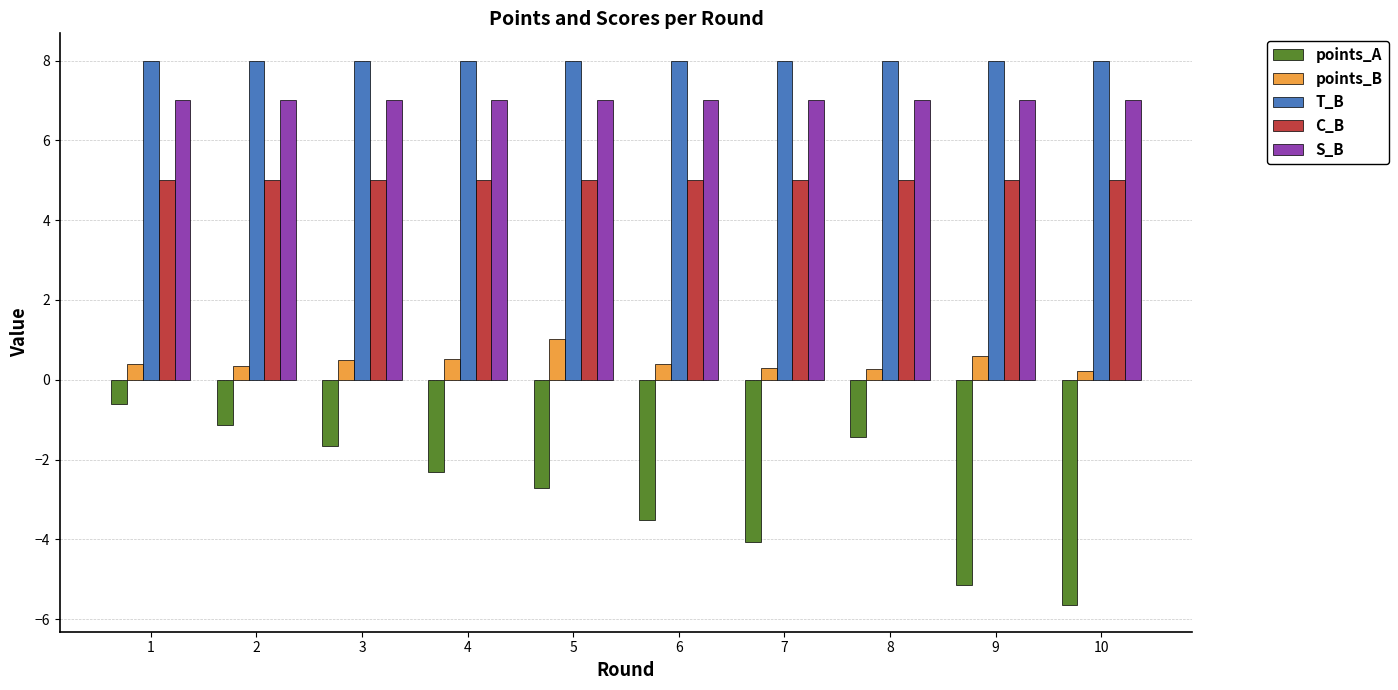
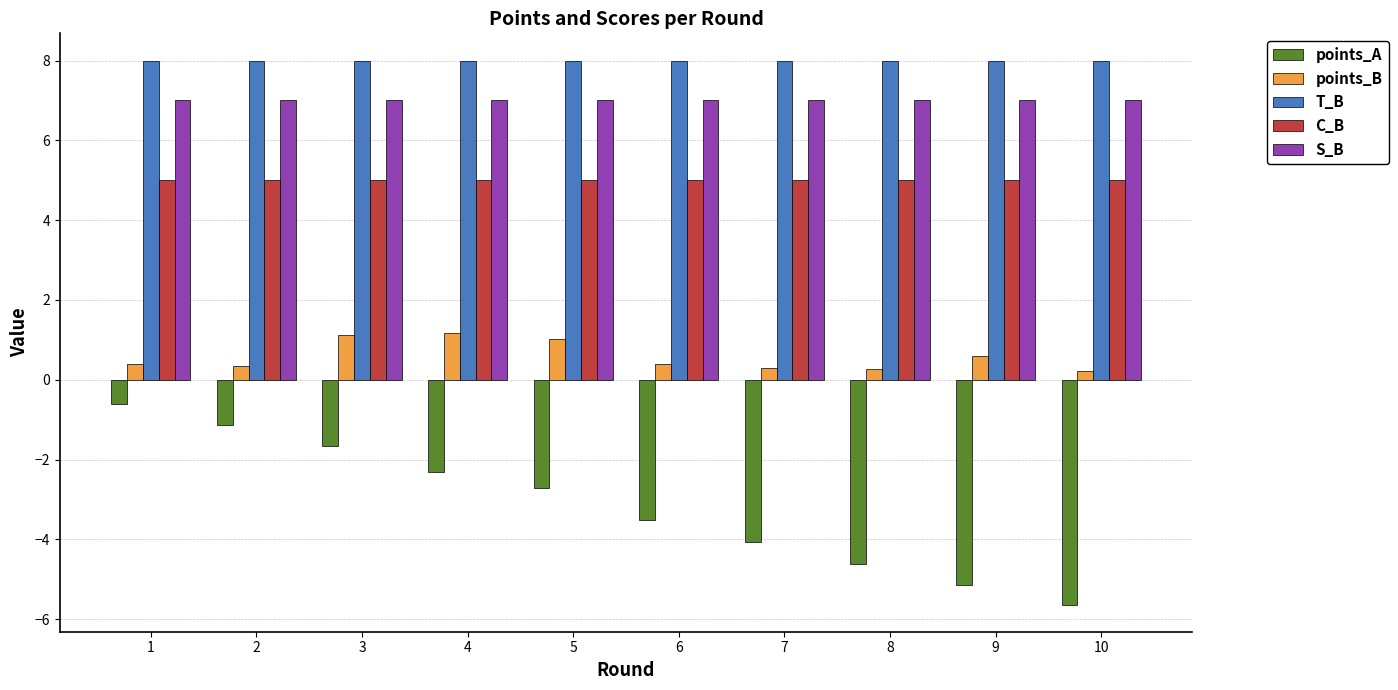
points_B, 3: 0.5 -> 1.1
points_B, 4: 0.5 -> 1.2
points_A, 8: -1.4 -> -4.6
